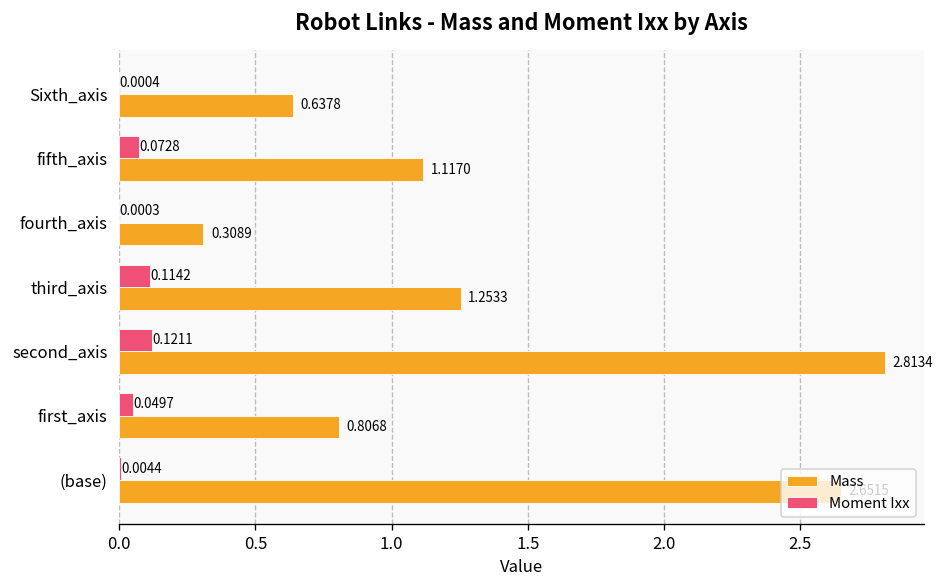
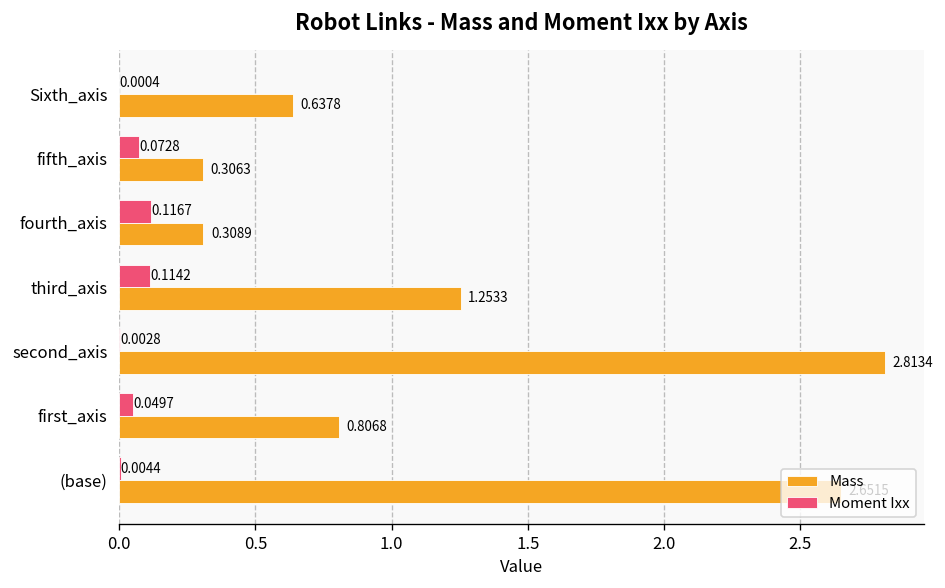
Mass, fifth_axis: 1.1170 -> 0.3063
Moment Ixx, fourth_axis: 0.0003 -> 0.1167
Moment Ixx, second_axis: 0.1211 -> 0.0028
